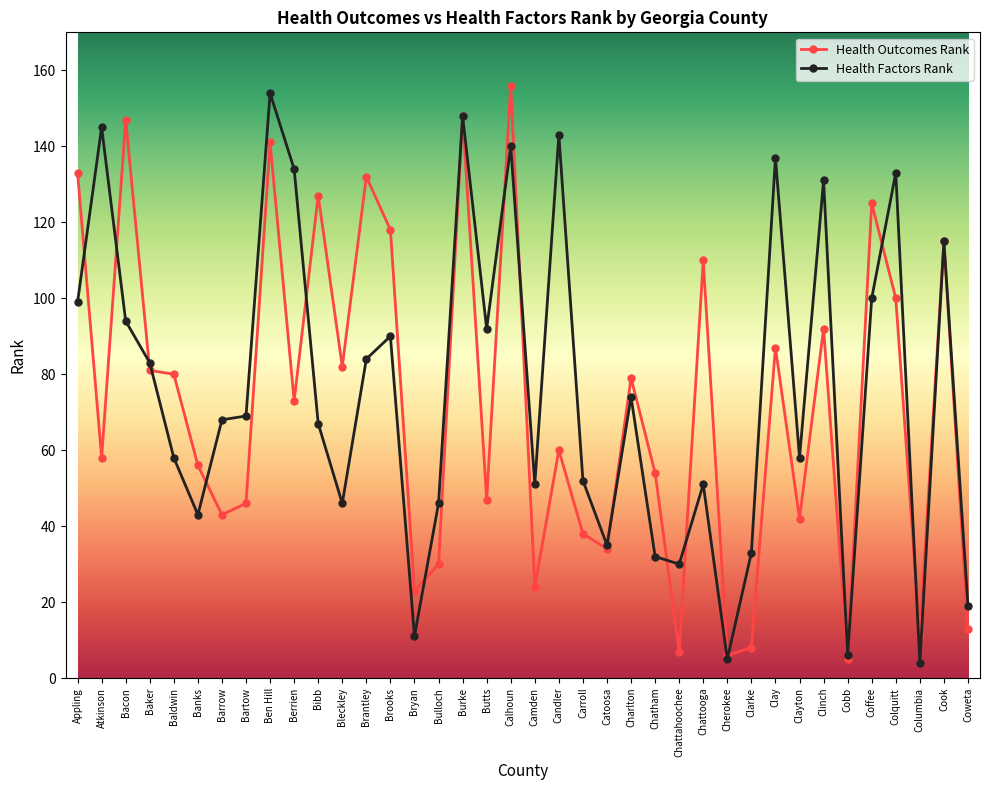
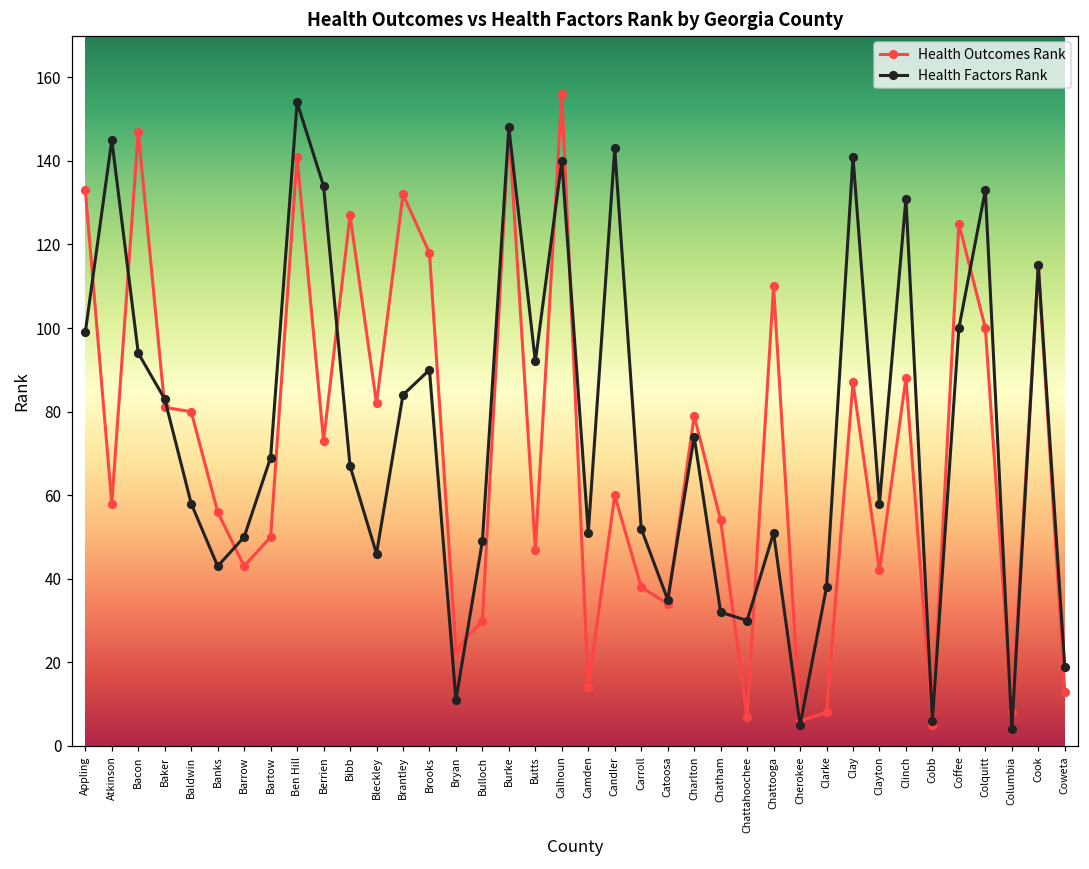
Health Factors Rank, Barrow: 68 -> 50
Health Outcomes Rank, Bartow: 46 -> 50
Health Factors Rank, Bulloch: 46 -> 49
Health Outcomes Rank, Camden: 24 -> 14
Health Factors Rank, Clarke: 33 -> 38
Health Factors Rank, Clay: 137 -> 141
Health Outcomes Rank, Clinch: 92 -> 88
Health Outcomes Rank, Columbia: 11 -> 8
